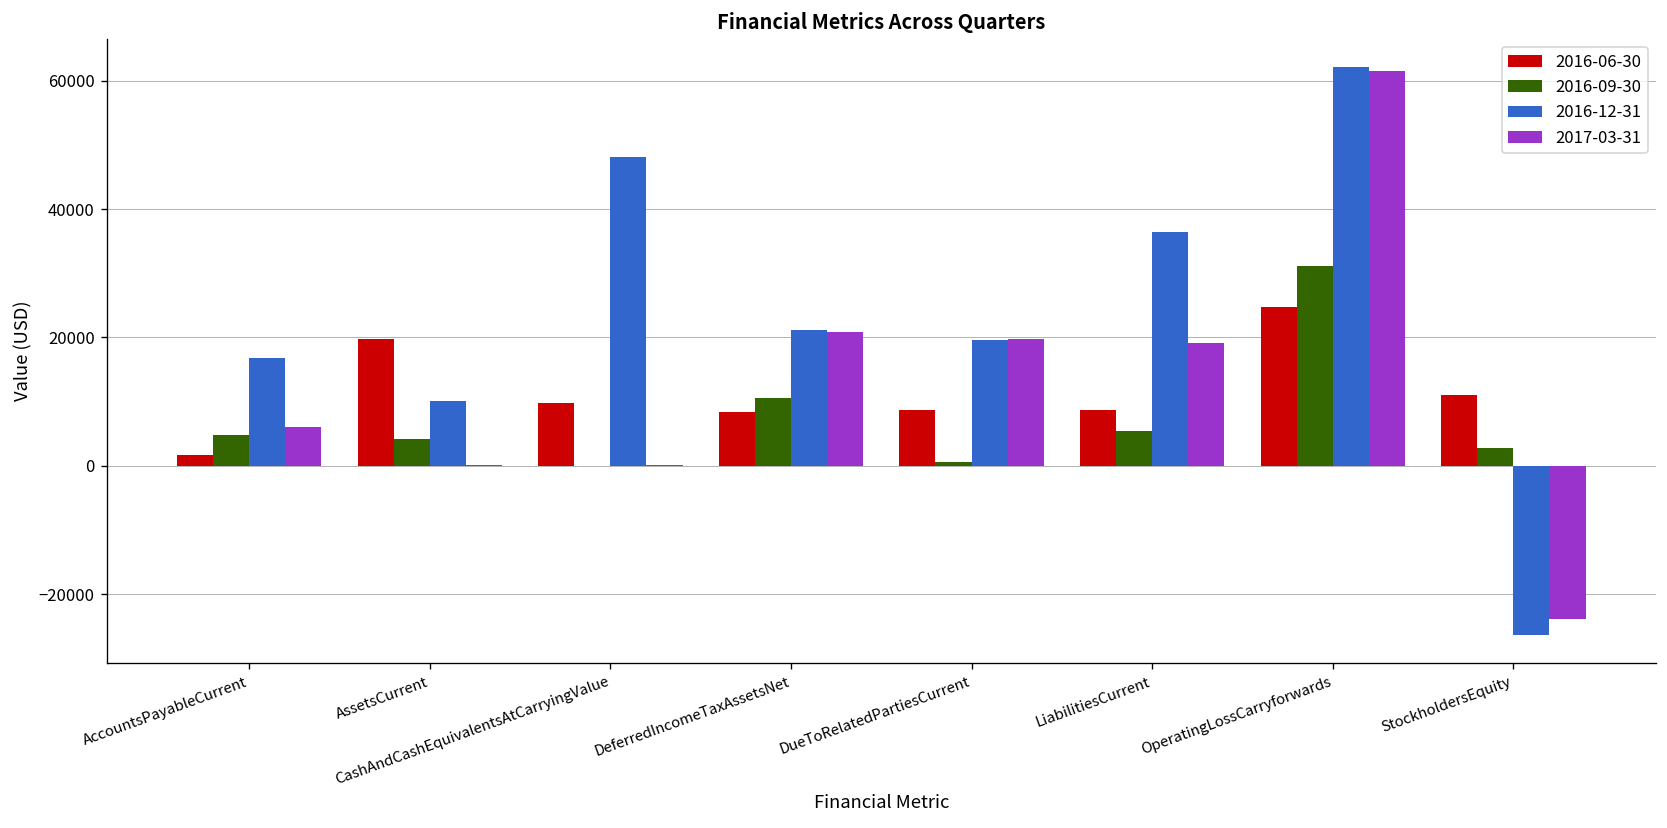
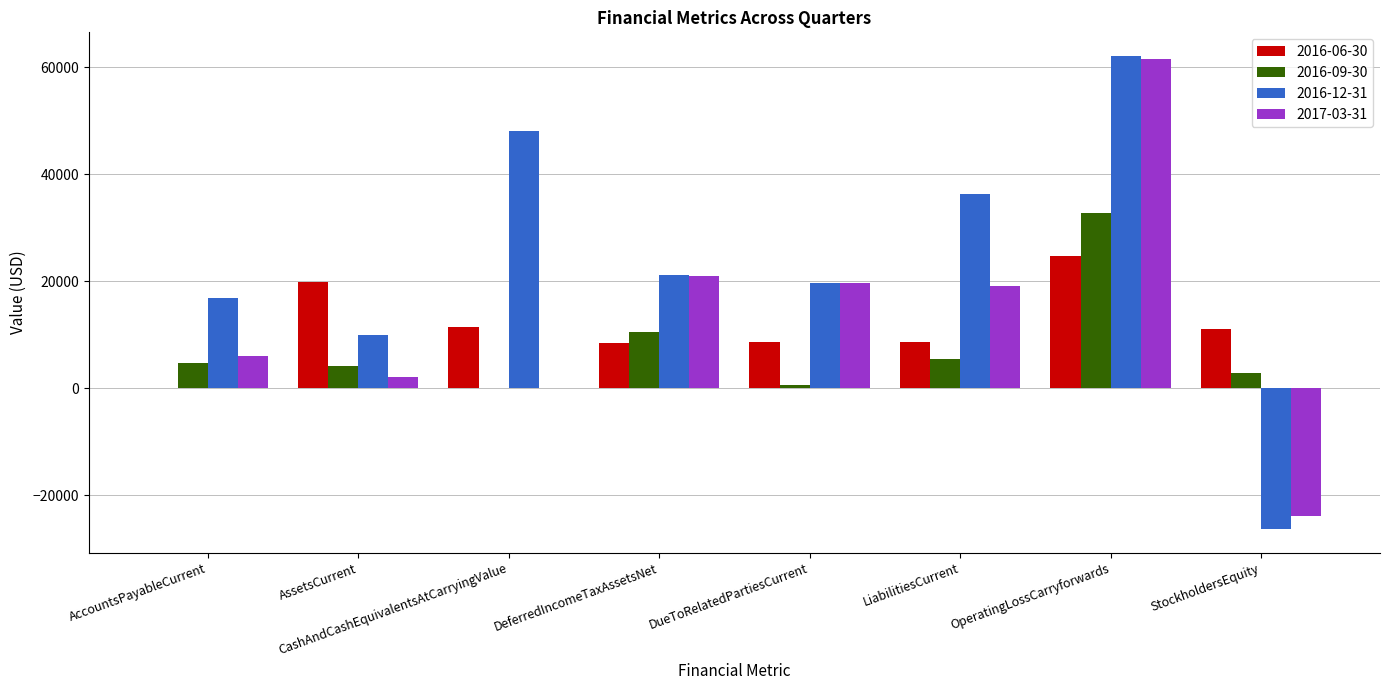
2016-06-30, AccountsPayableCurrent: 2000 -> 0
2017-03-31, AssetsCurrent: 0 -> 2000
2016-06-30, CashAndCashEquivalentsAtCarryingValue: 10000 -> 11000
2016-09-30, OperatingLossCarryforwards: 31000 -> 33000
